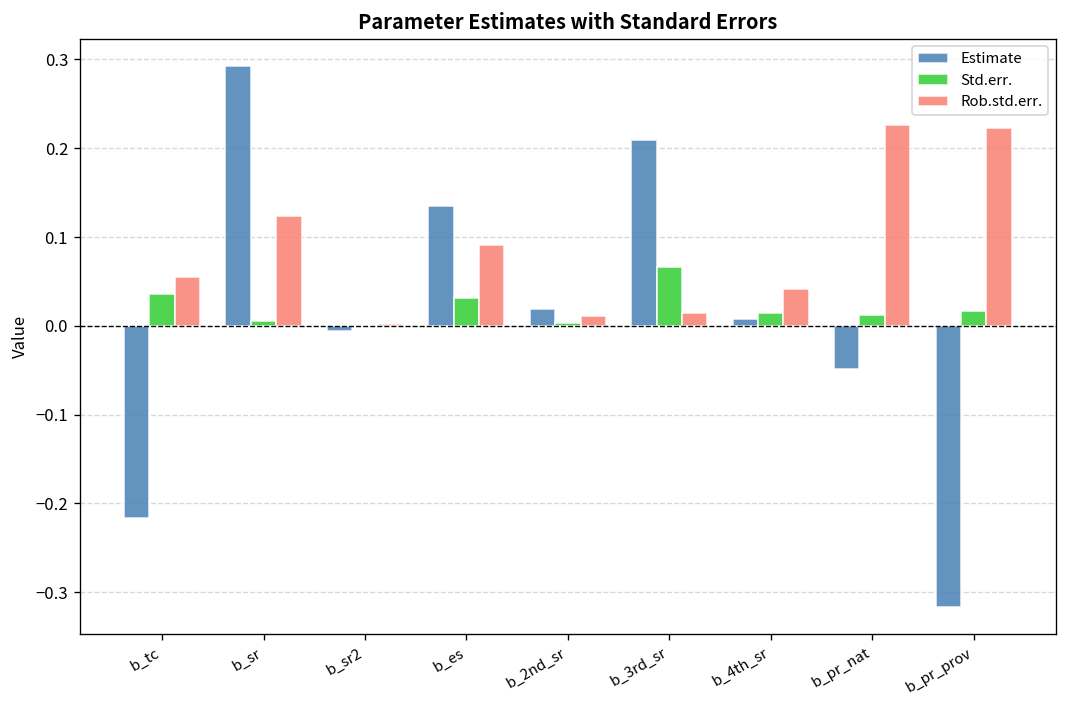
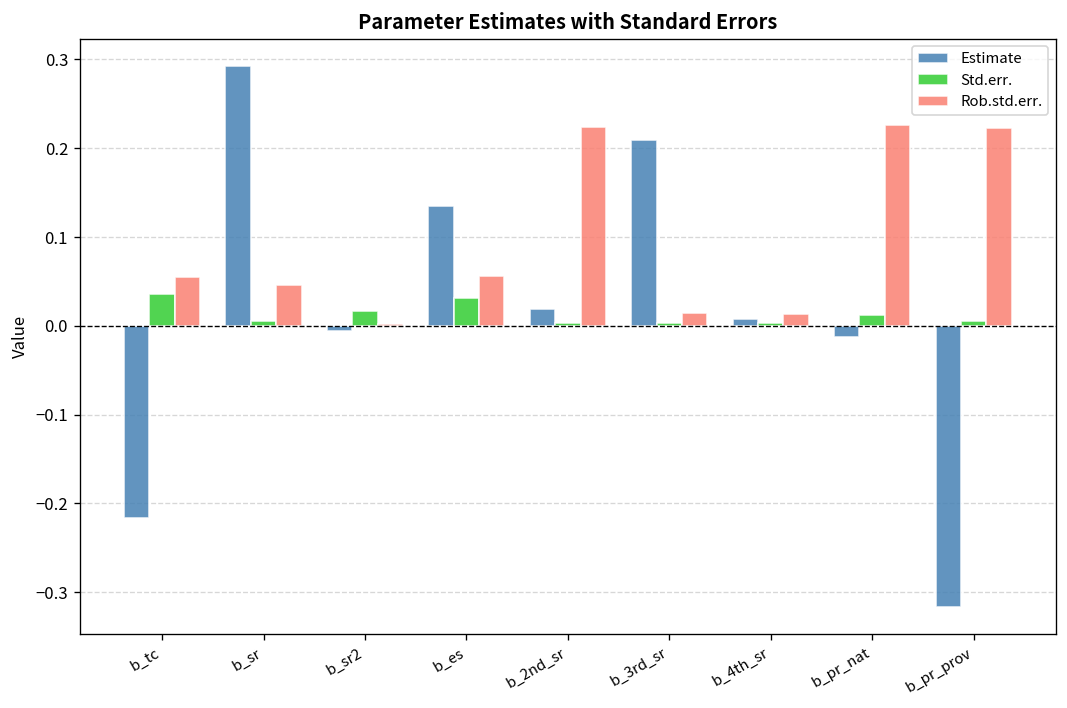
Rob.std.err., b_sr: 0.12 -> 0.05
Std.err., b_sr2: 0.00 -> 0.02
Rob.std.err., b_es: 0.09 -> 0.06
Rob.std.err., b_2nd_sr: 0.01 -> 0.22
Std.err., b_3rd_sr: 0.07 -> 0.00
Std.err., b_4th_sr: 0.01 -> 0.00
Rob.std.err., b_4th_sr: 0.04 -> 0.01
Estimate, b_pr_nat: -0.05 -> -0.01
Std.err., b_pr_prov: 0.02 -> 0.01
